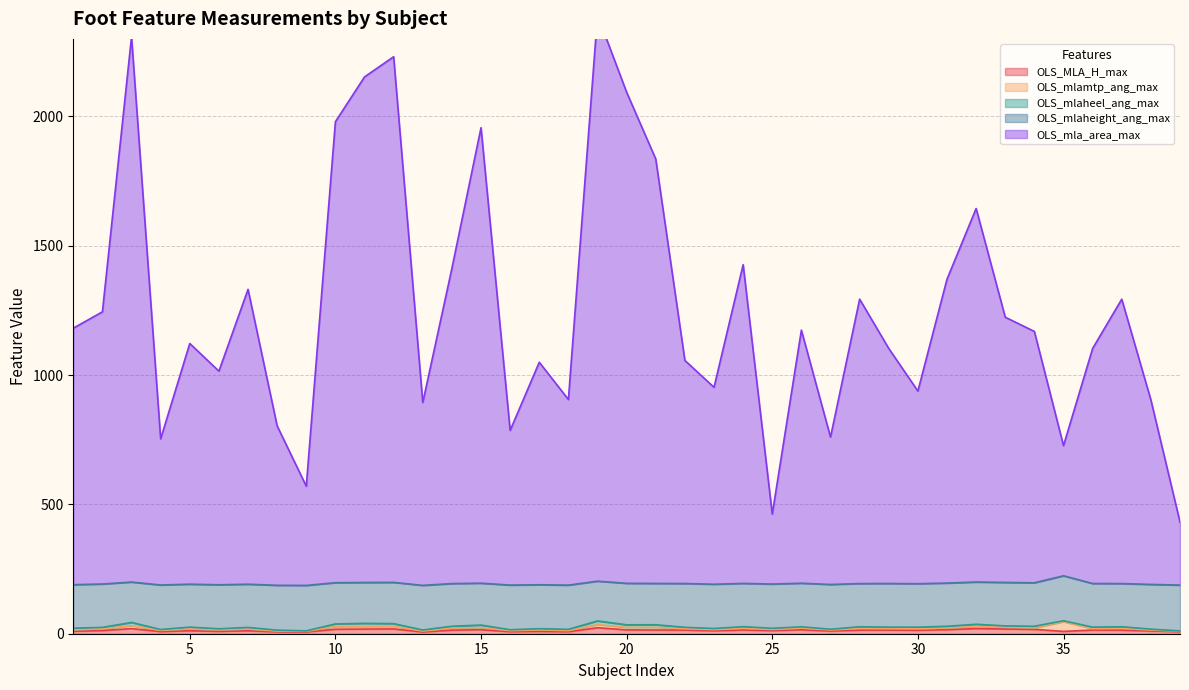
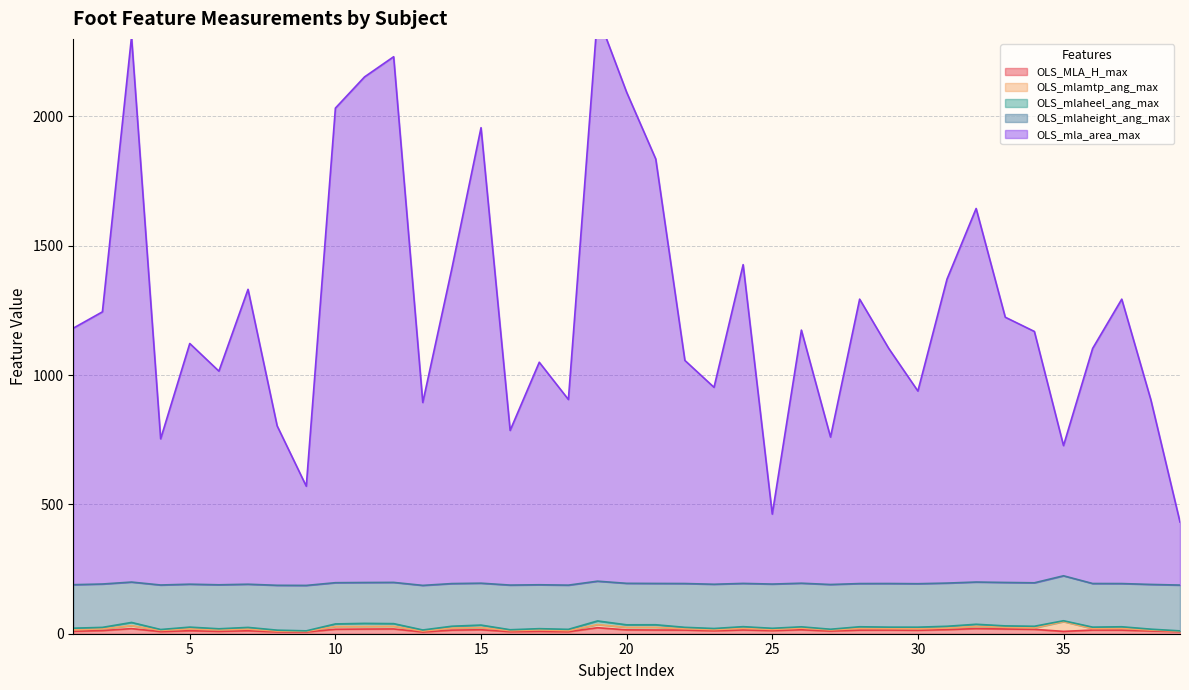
OLS_mla_area_max, 10: 1780 -> 1840
